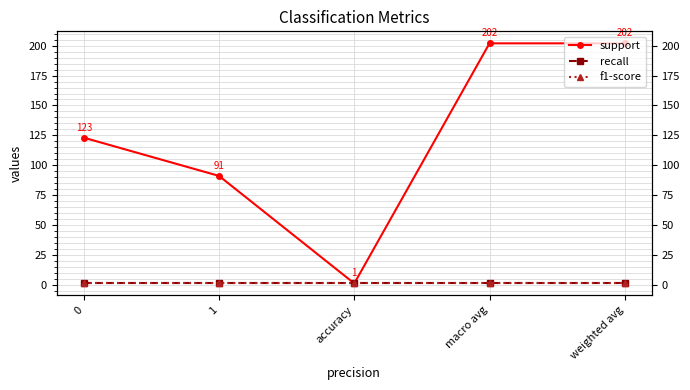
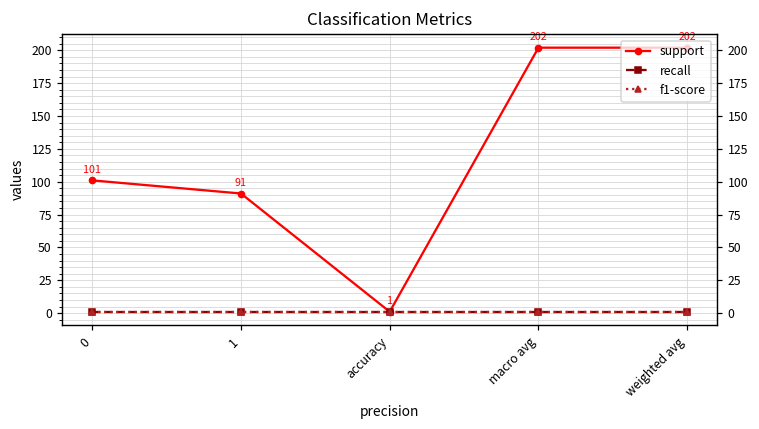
support, 0: 123 -> 101
